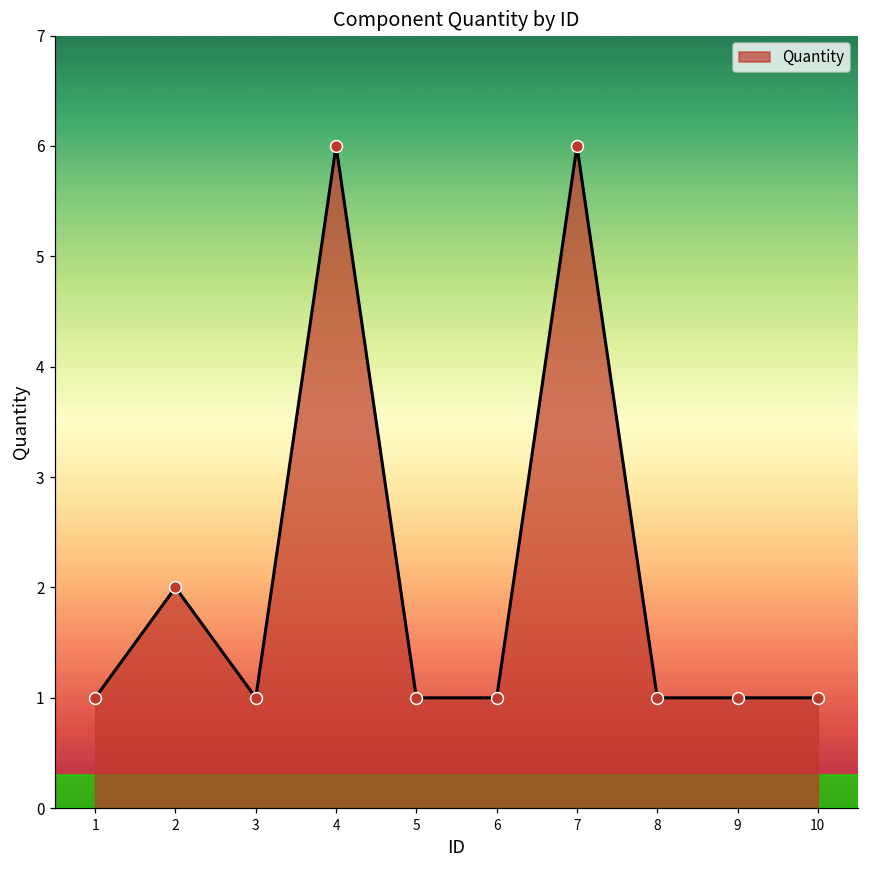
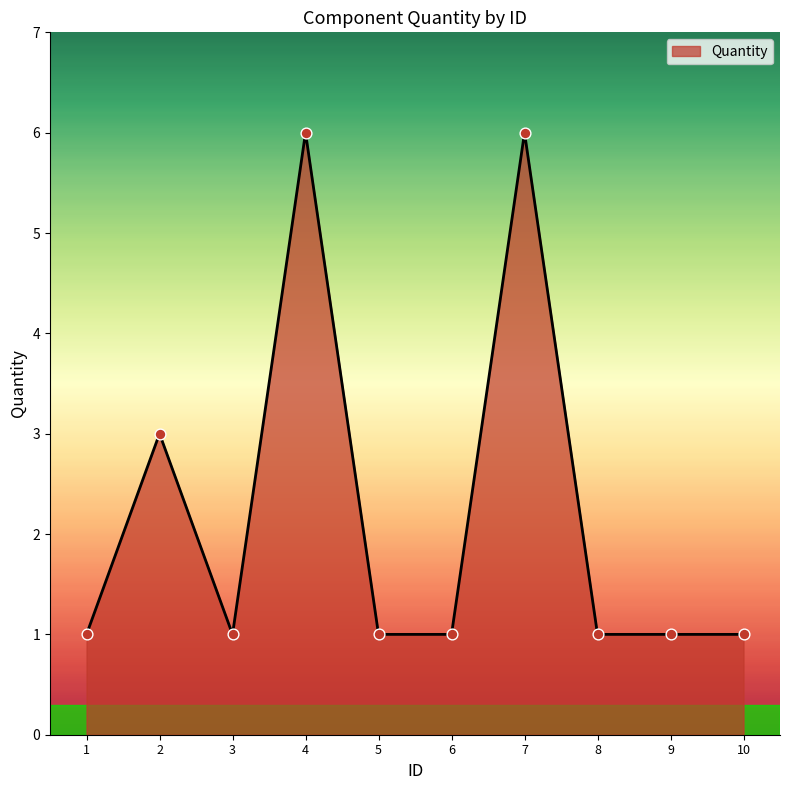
2: 2 -> 3
